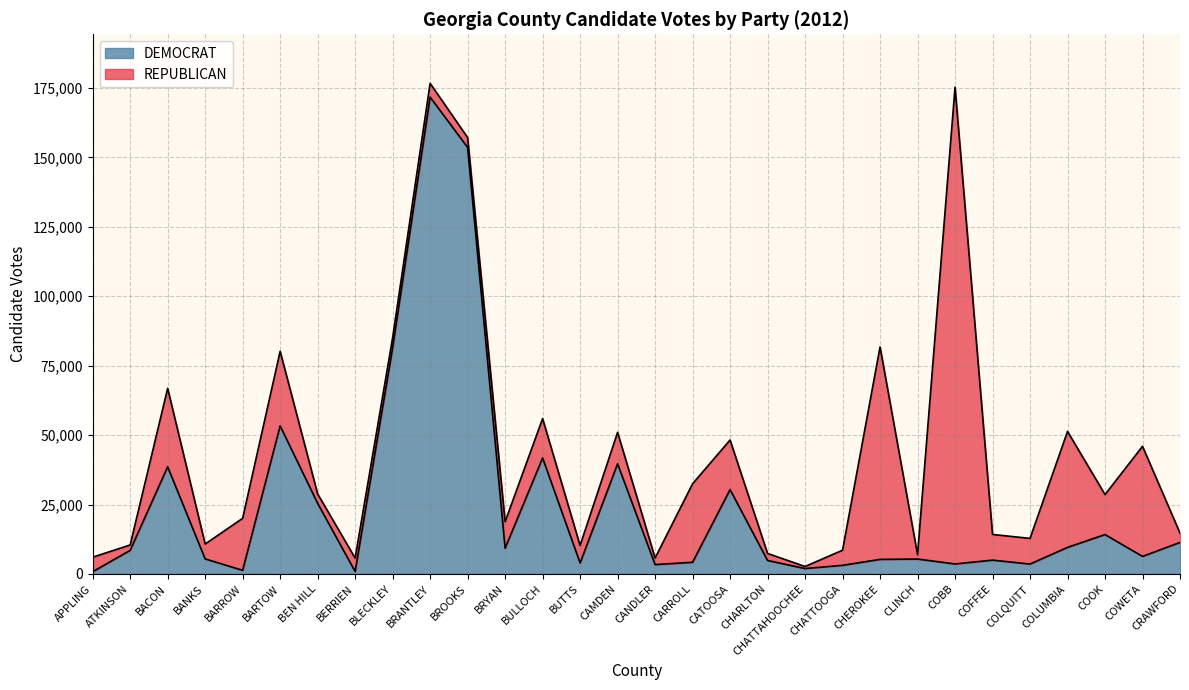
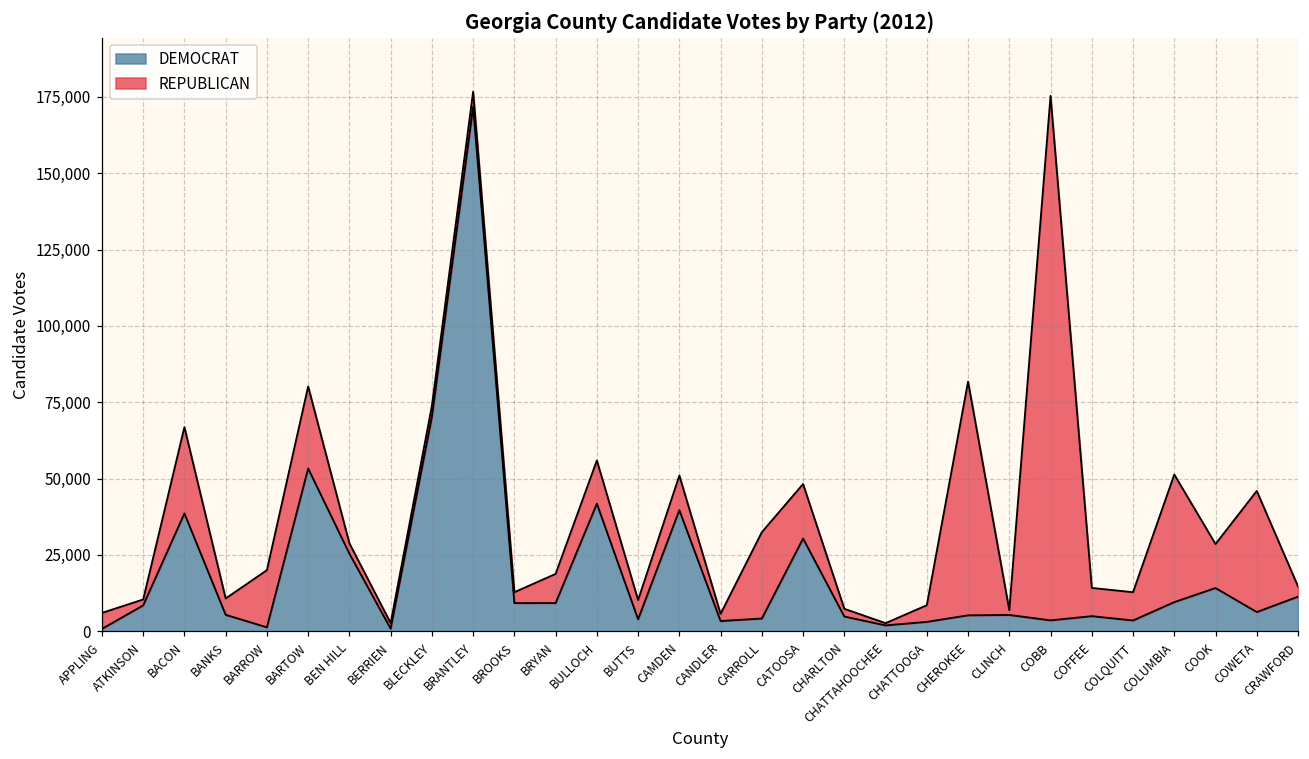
REPUBLICAN, BERRIEN: 5,000 -> 2,000
DEMOCRAT, BLECKLEY: 81,000 -> 70,000
DEMOCRAT, BROOKS: 154,000 -> 9,000
